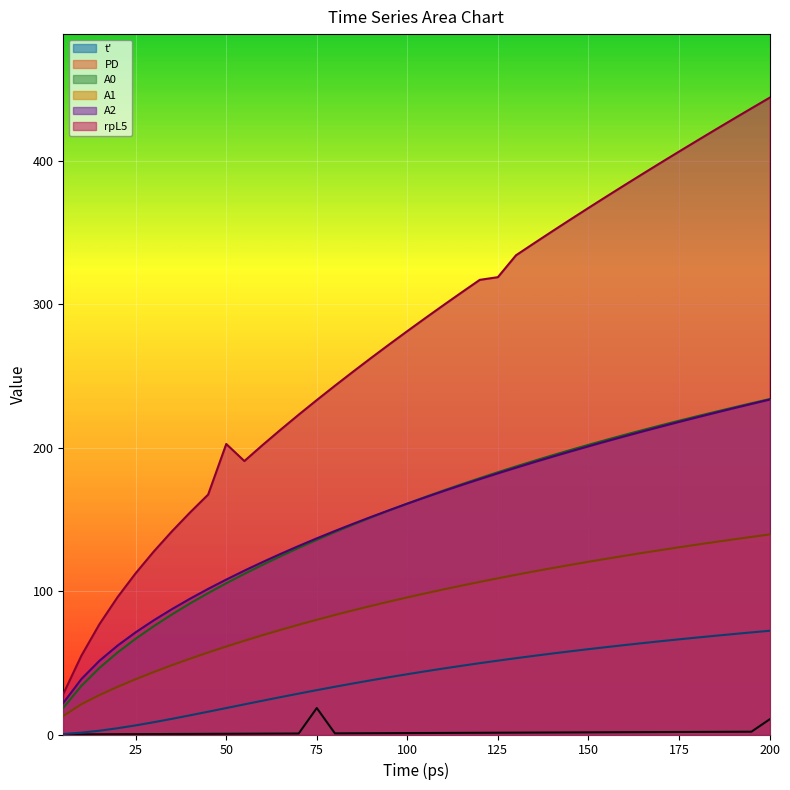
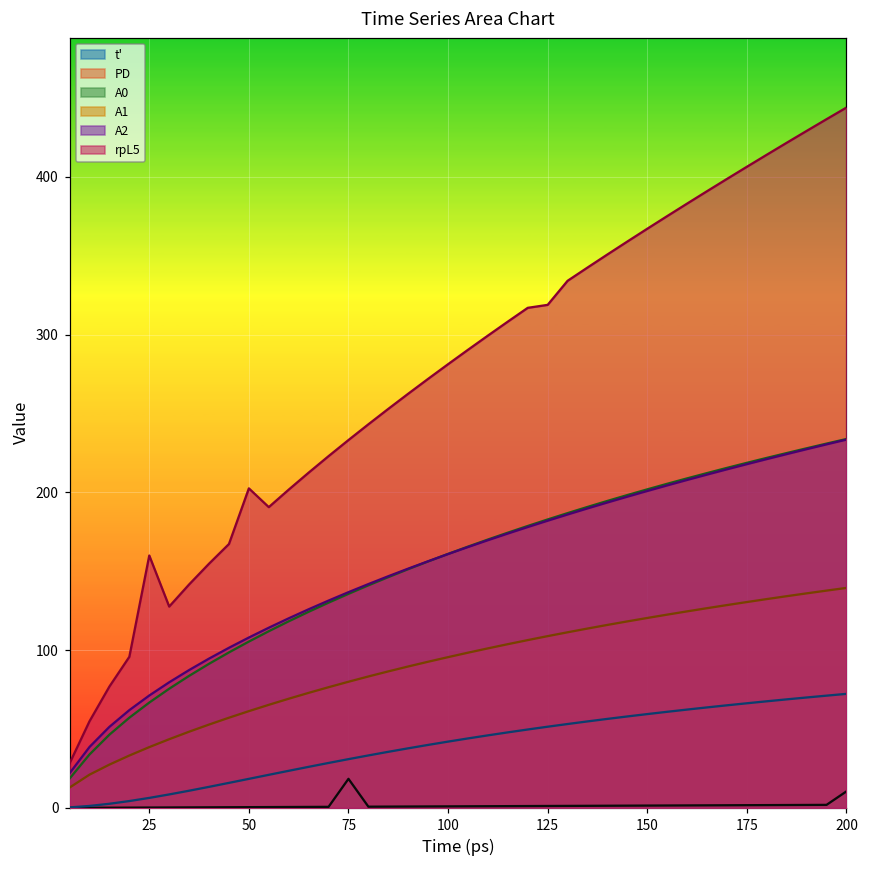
rpL5, 25: 112 -> 160
